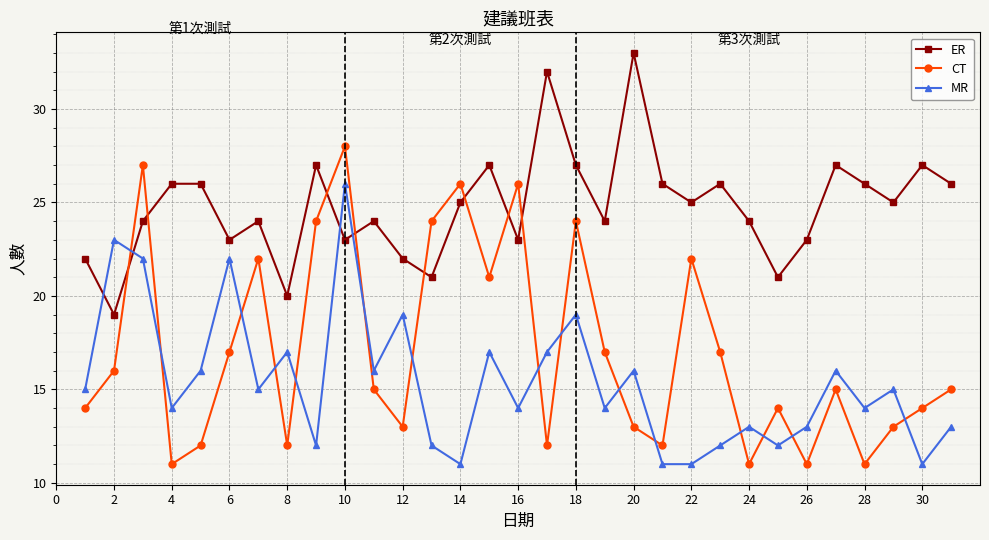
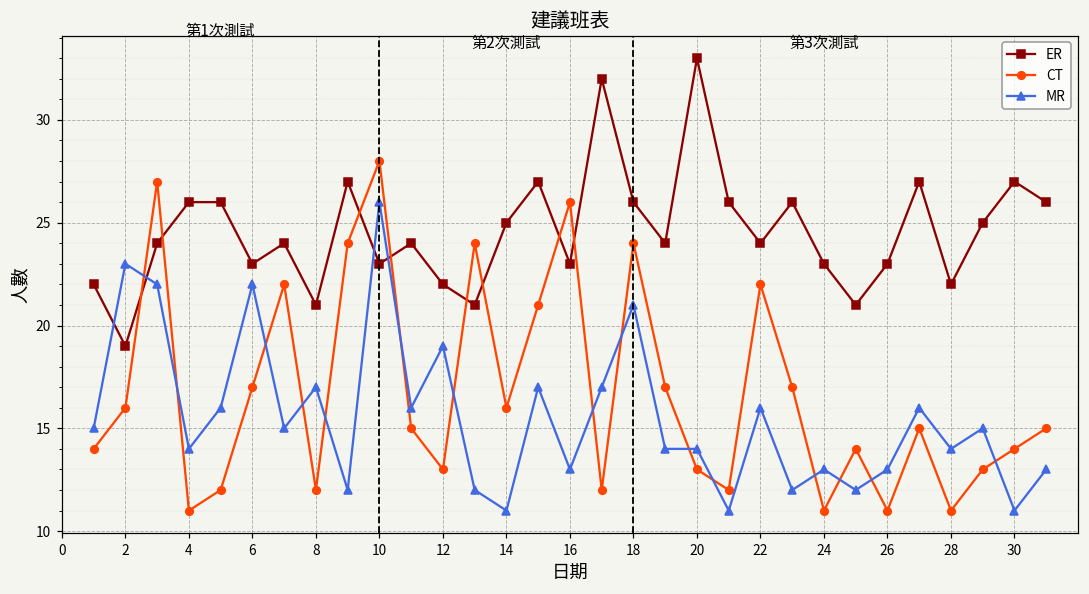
ER, 8: 20 -> 21
CT, 14: 26 -> 16
MR, 16: 14 -> 13
ER, 18: 27 -> 26
MR, 18: 19 -> 21
MR, 20: 16 -> 14
ER, 22: 25 -> 24
MR, 22: 11 -> 16
ER, 24: 24 -> 23
ER, 28: 26 -> 22
